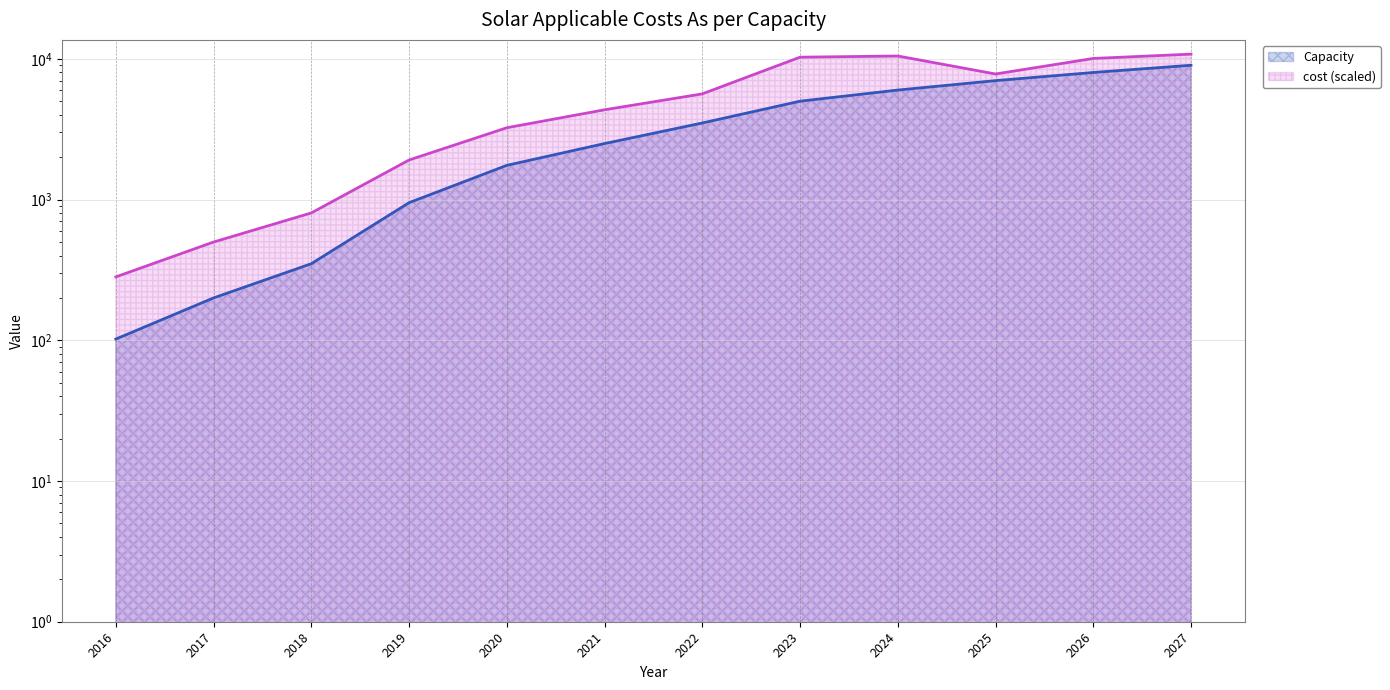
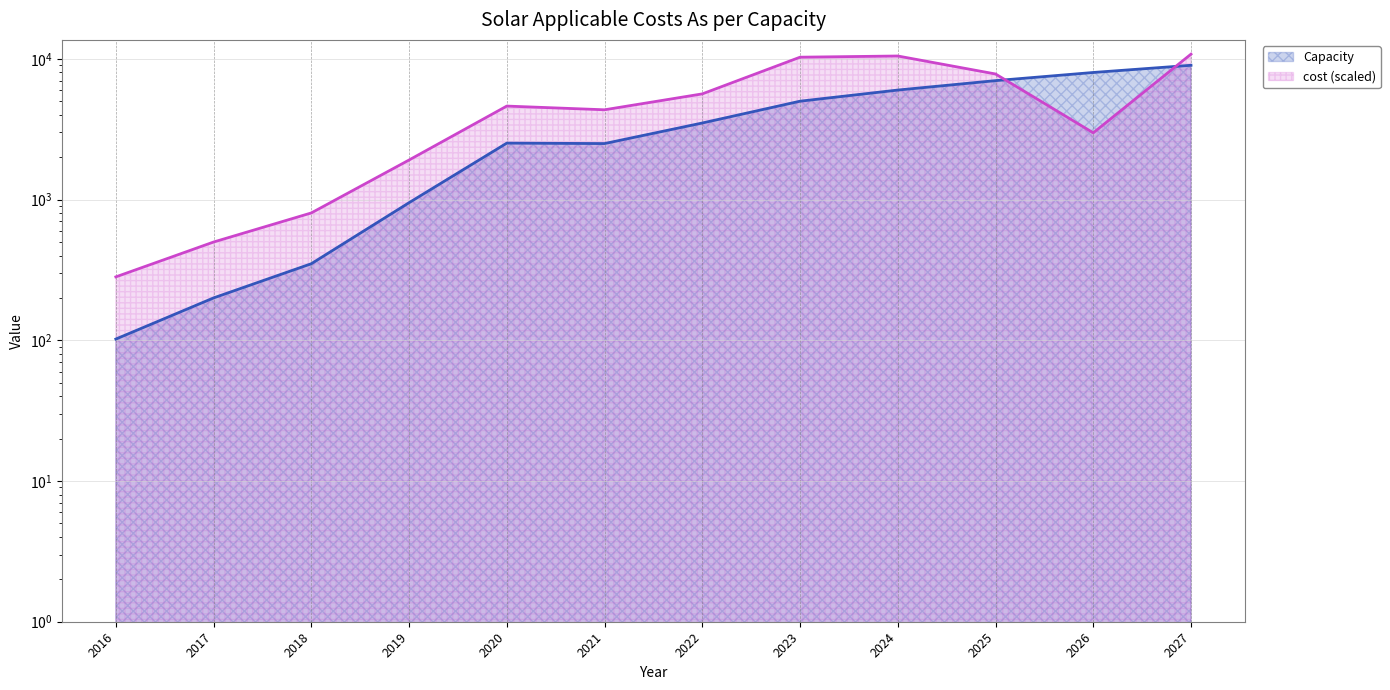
Capacity, 2020: 1800 -> 2500
cost (scaled), 2020: 3200 -> 4600
cost (scaled), 2026: 10000 -> 3000
